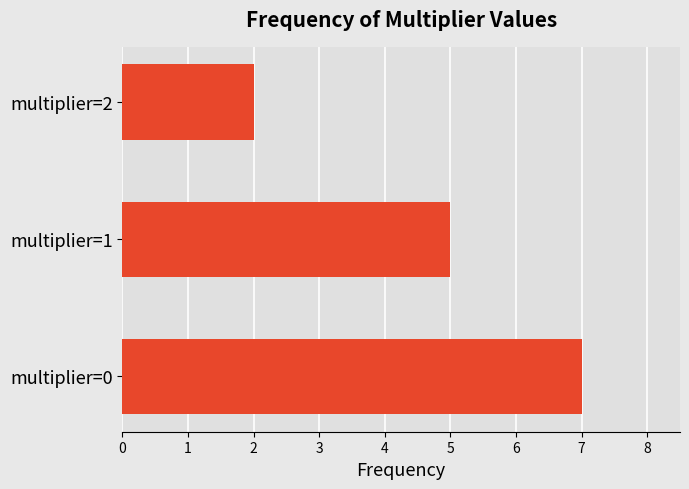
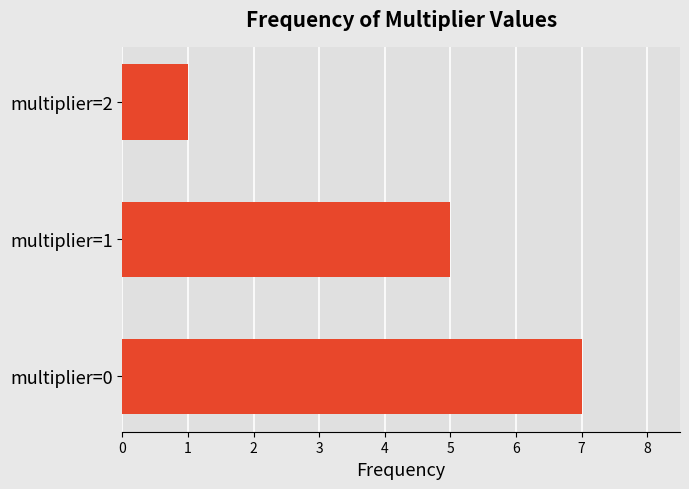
multiplier=2: 2 -> 1
